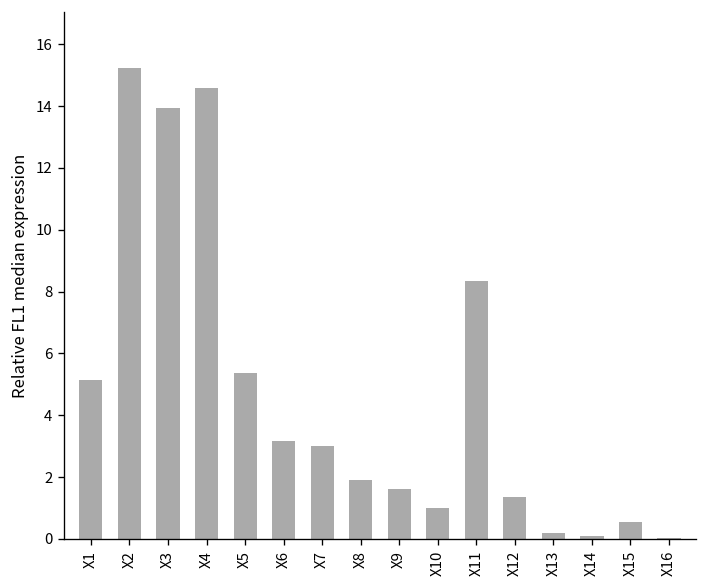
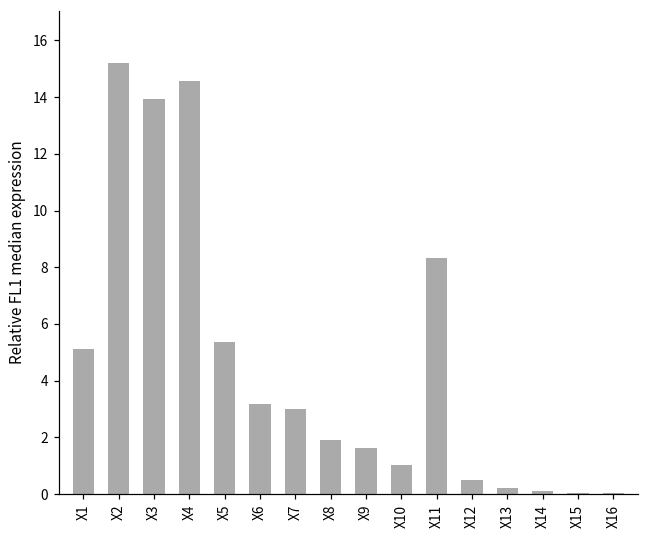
X12: 1.3 -> 0.5
X15: 0.6 -> 0.1
